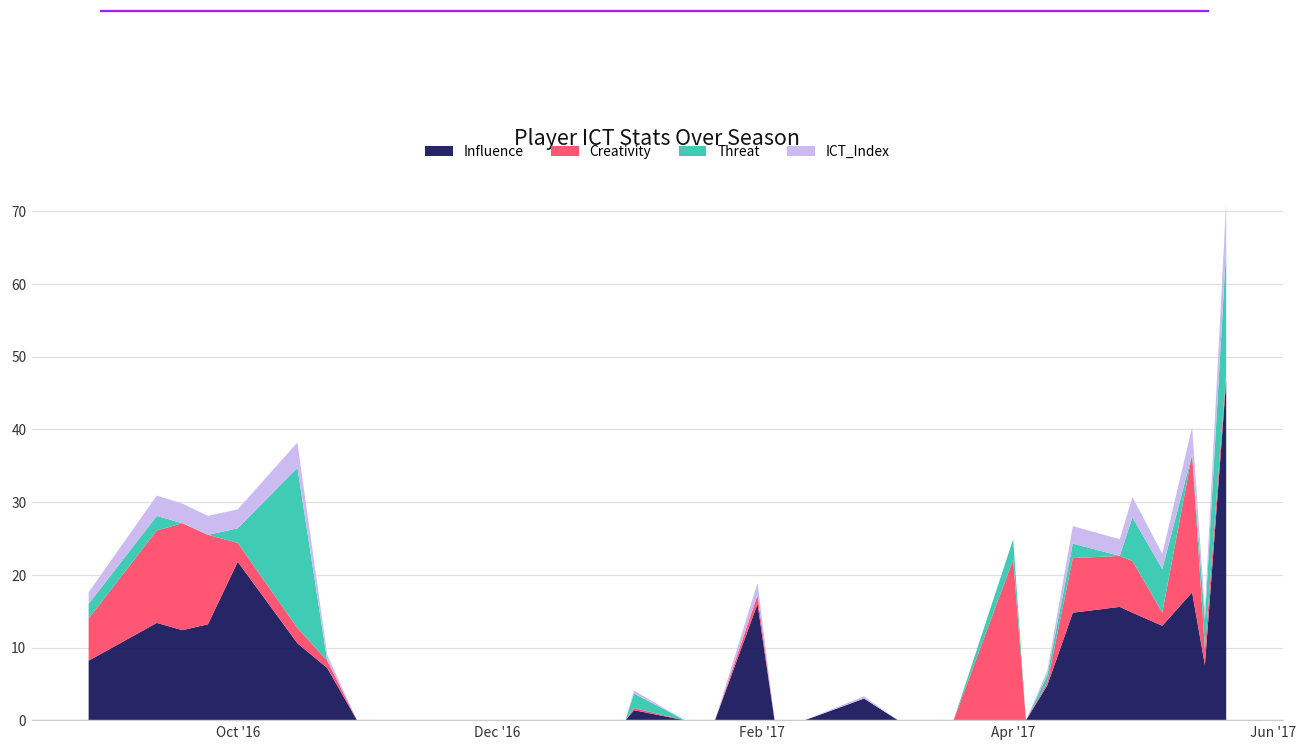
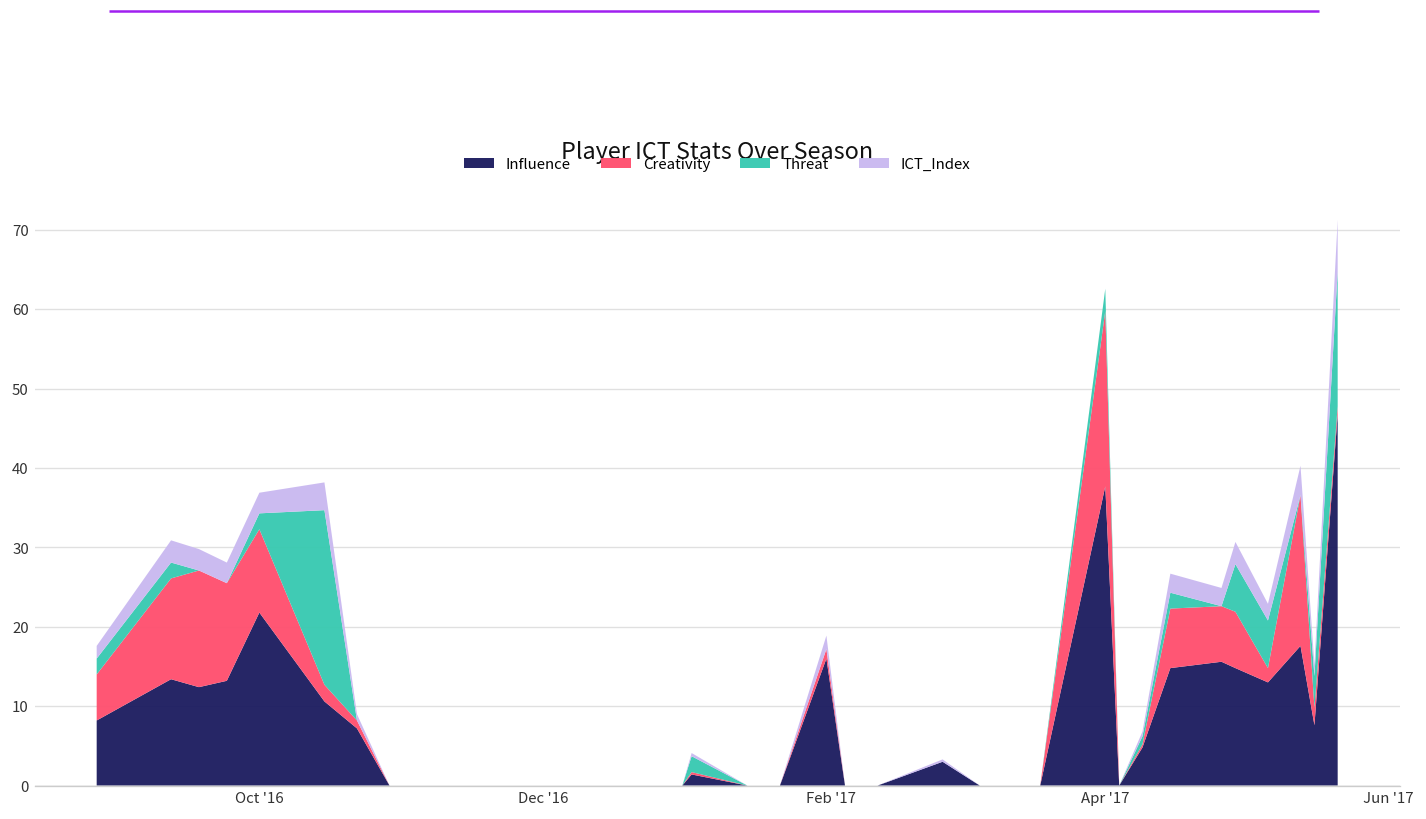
Creativity, Oct '16: 3 -> 10
Influence, Apr '17: 0 -> 38
